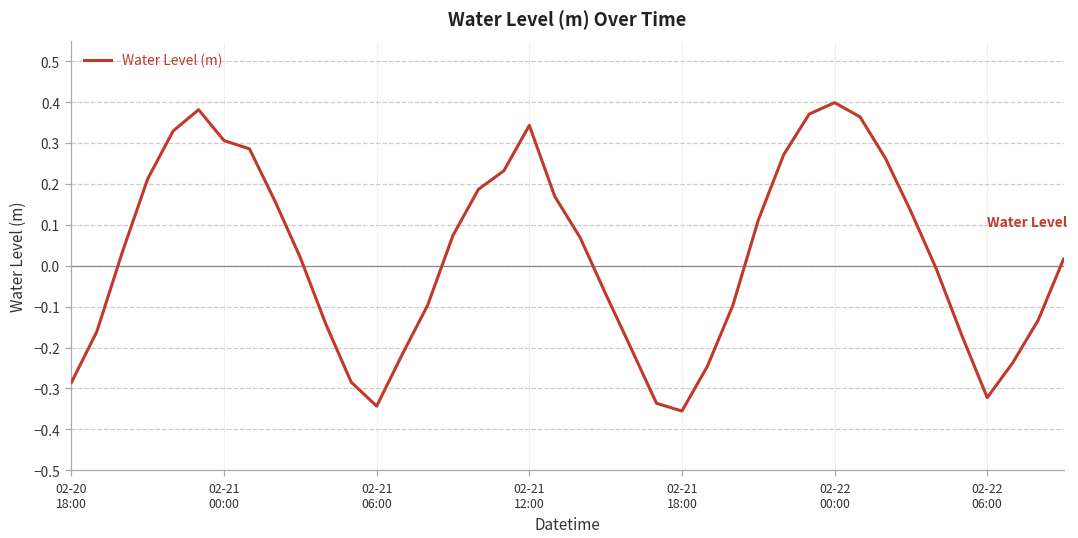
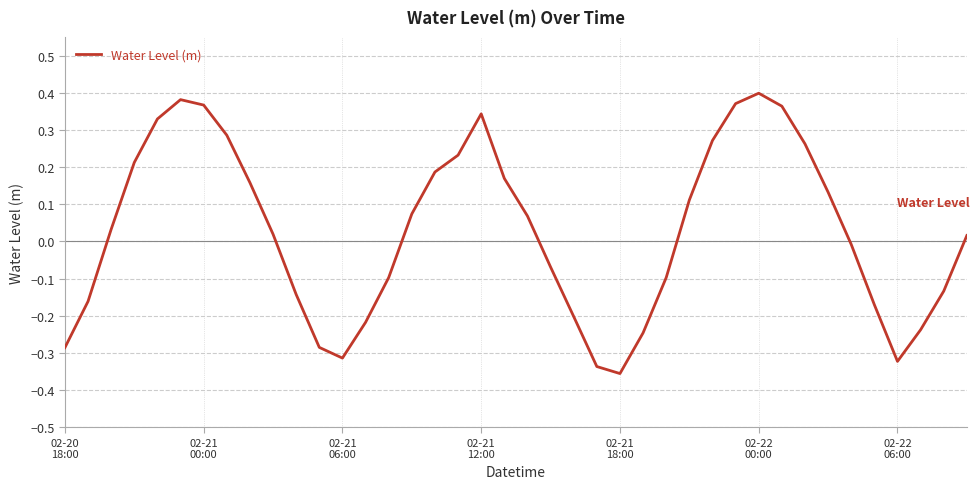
02-21 00:00: 0.31 -> 0.37
02-21 06:00: -0.34 -> -0.31
